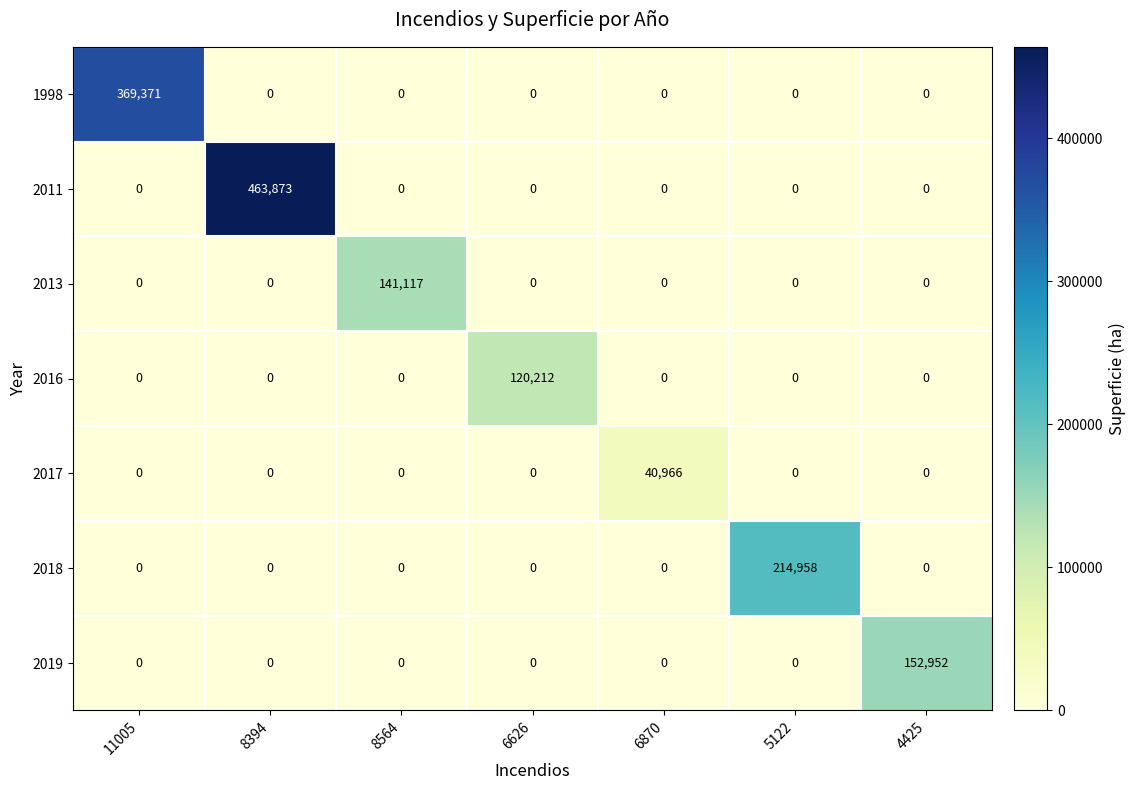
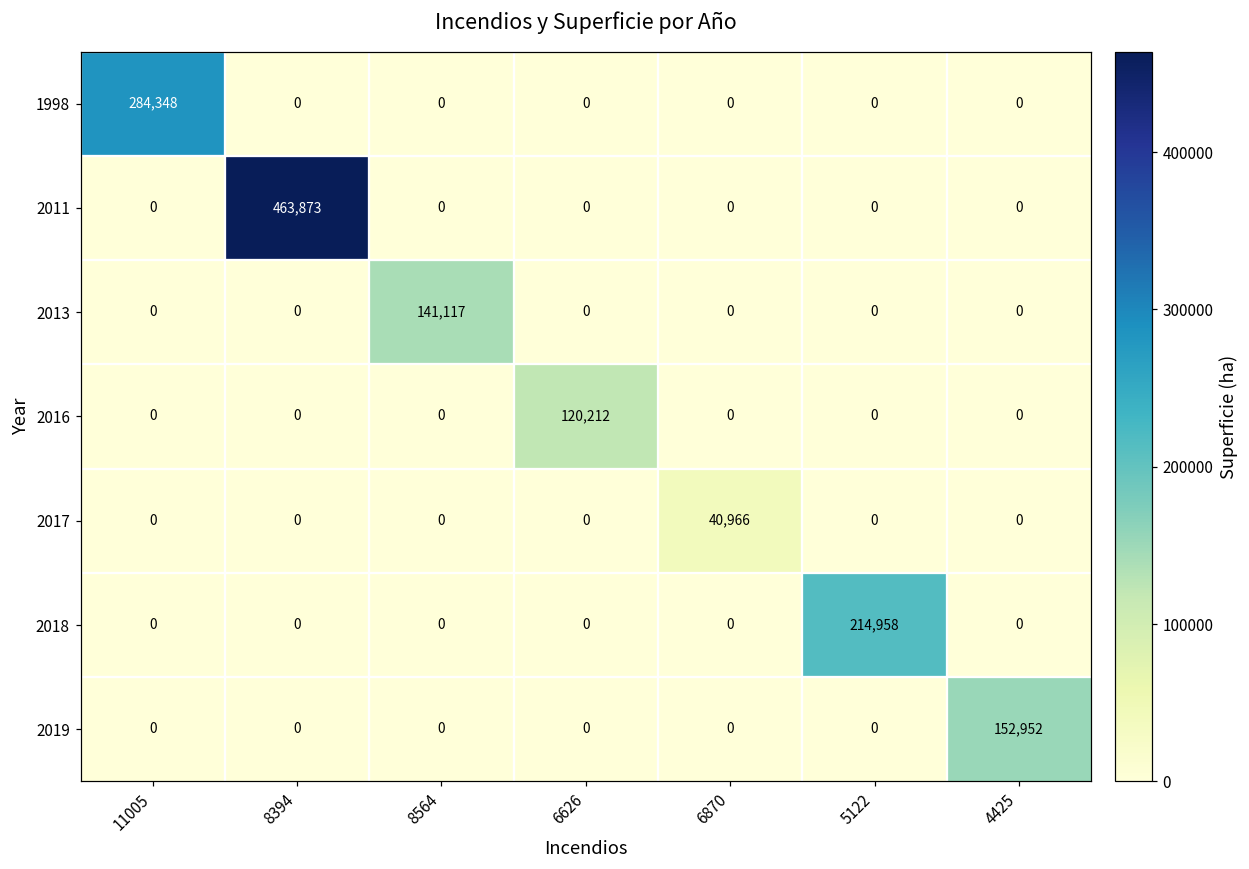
1998, 11005: 369,371 -> 284,348
